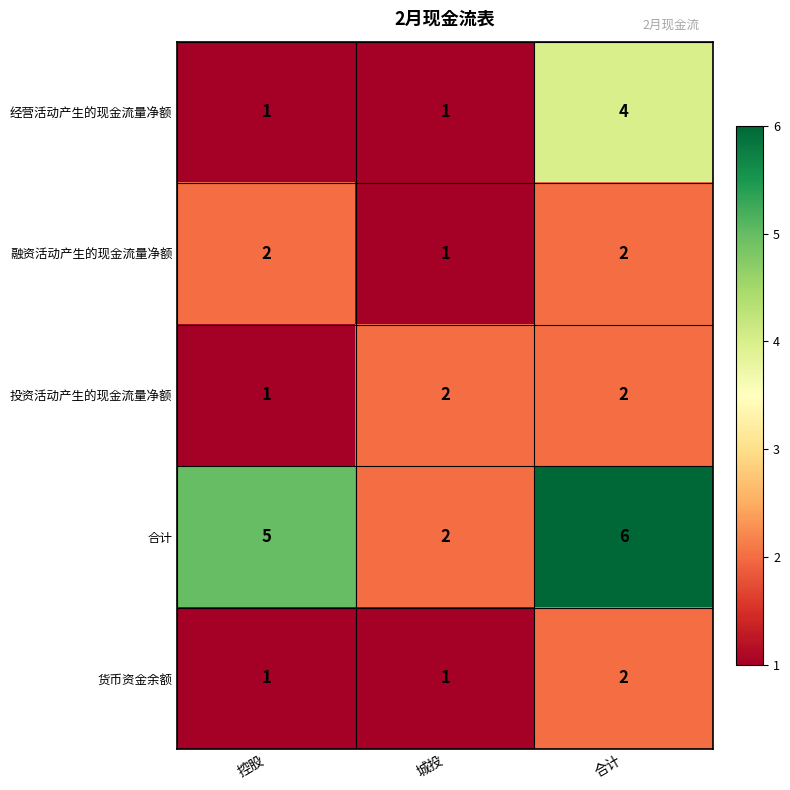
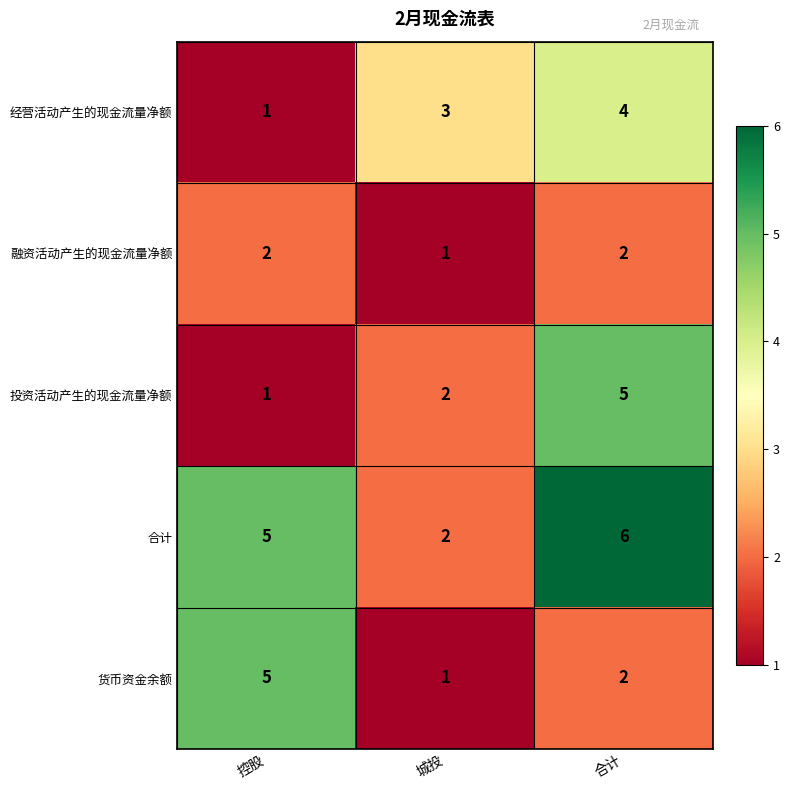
经营活动产生的现金流量净额, 城投: 1 -> 3
投资活动产生的现金流量净额, 合计: 2 -> 5
货币资金余额, 控股: 1 -> 5
